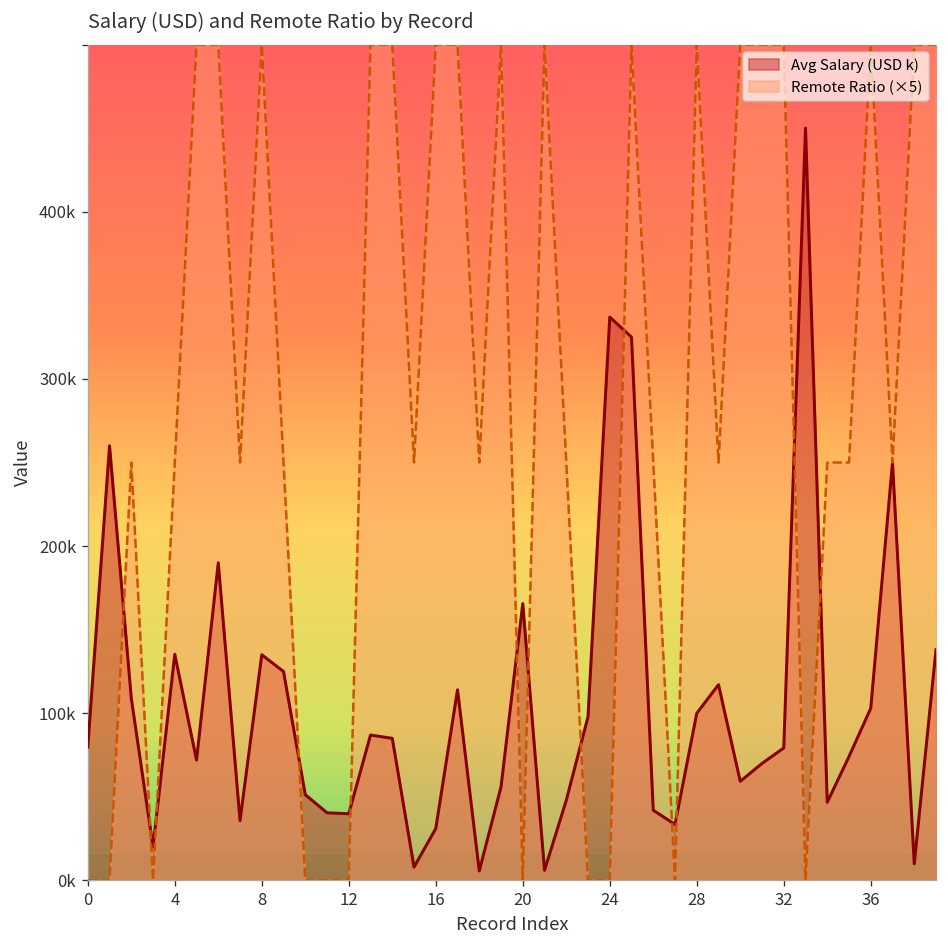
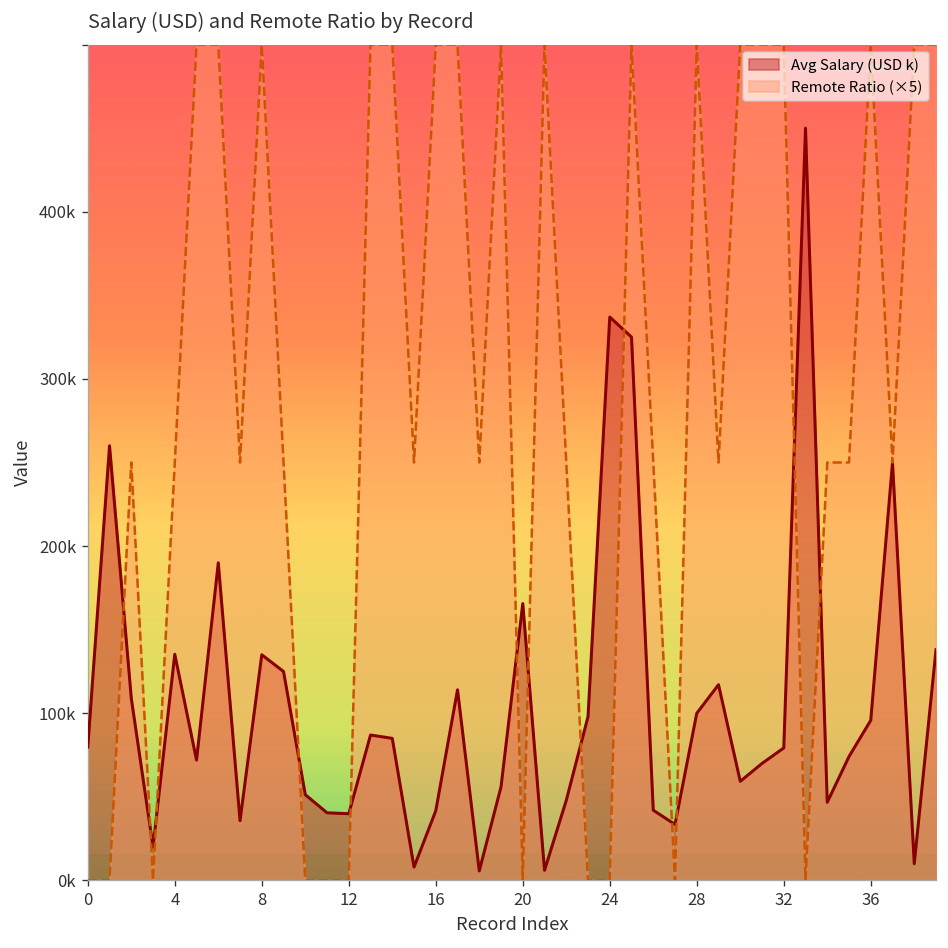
Avg Salary (USD k), 16: 31000 -> 42000
Avg Salary (USD k), 36: 103000 -> 96000
